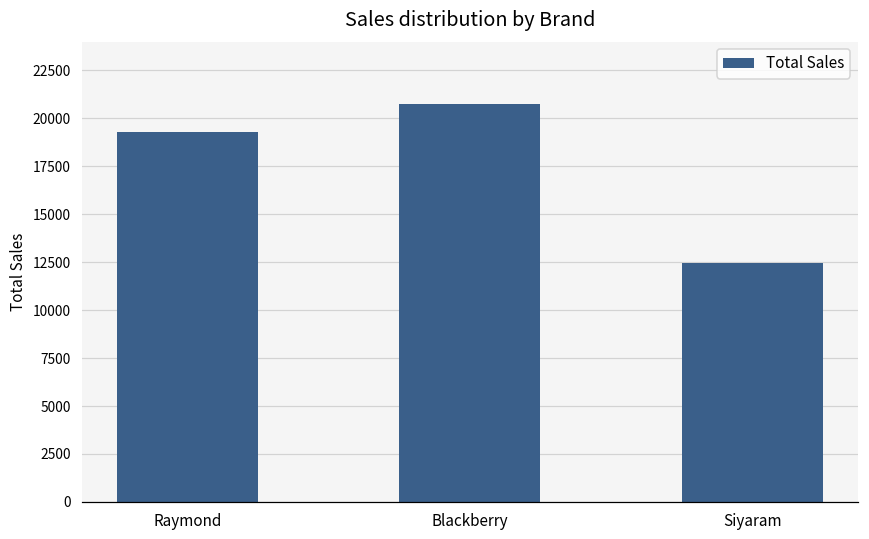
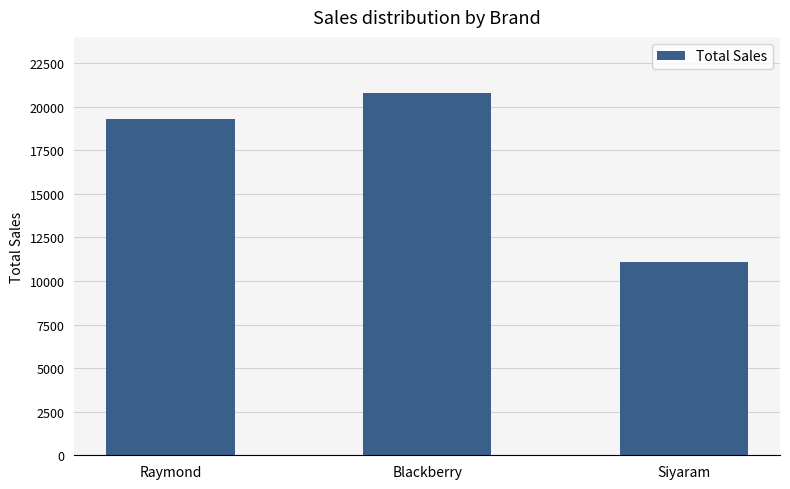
Siyaram: 12500 -> 11100
